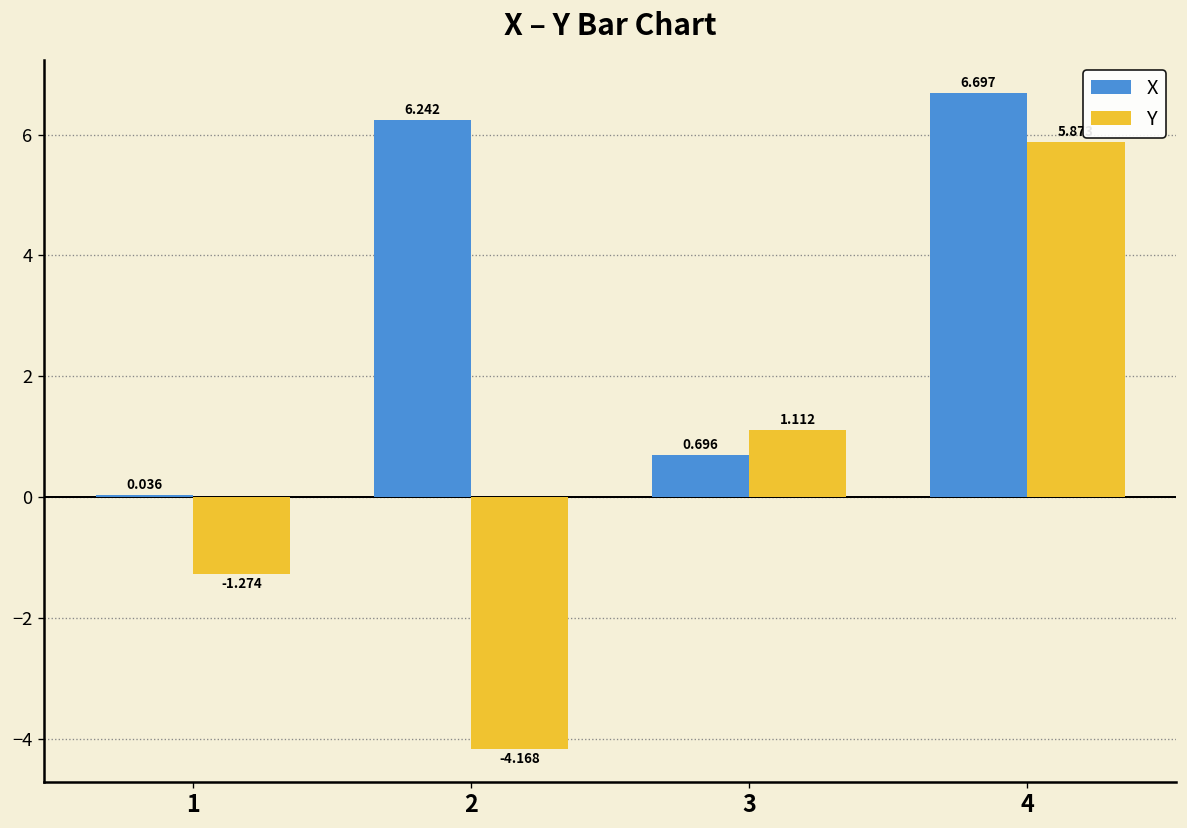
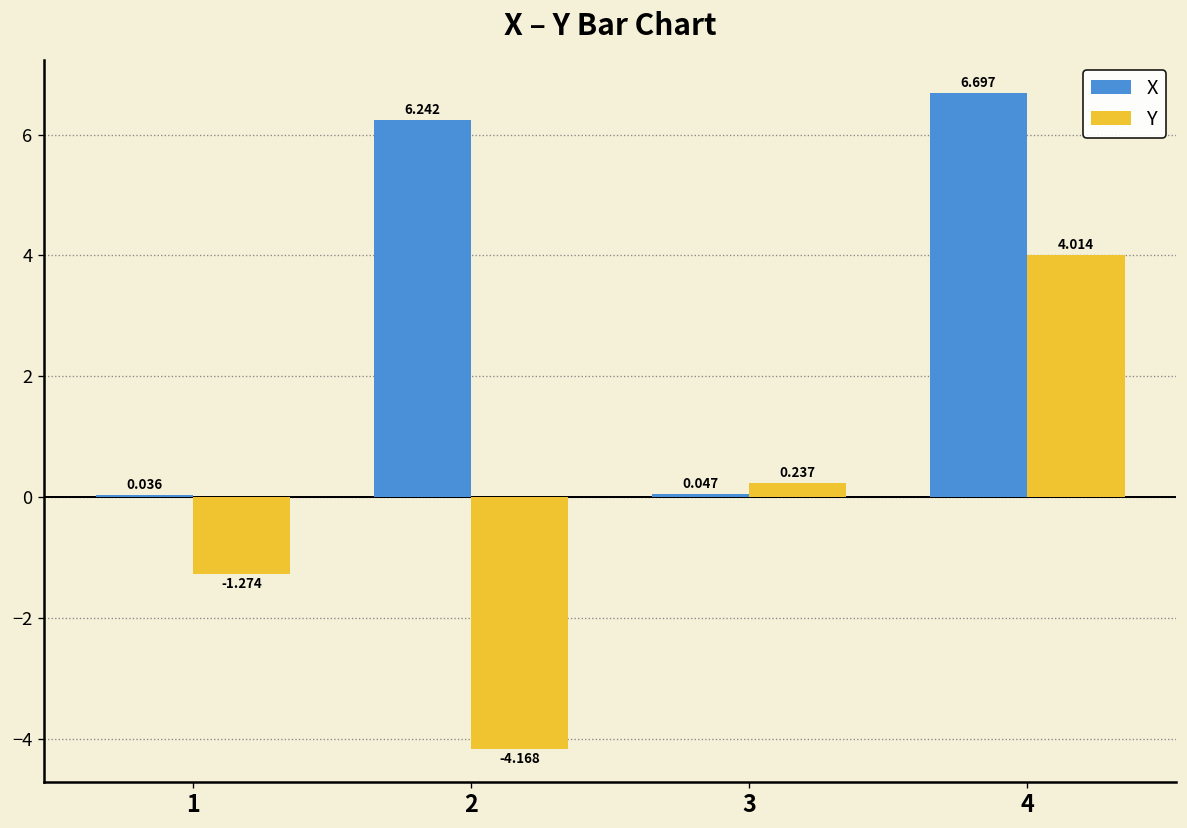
X, 3: 0.696 -> 0.047
Y, 3: 1.112 -> 0.237
Y, 4: 5.9 -> 4.0
